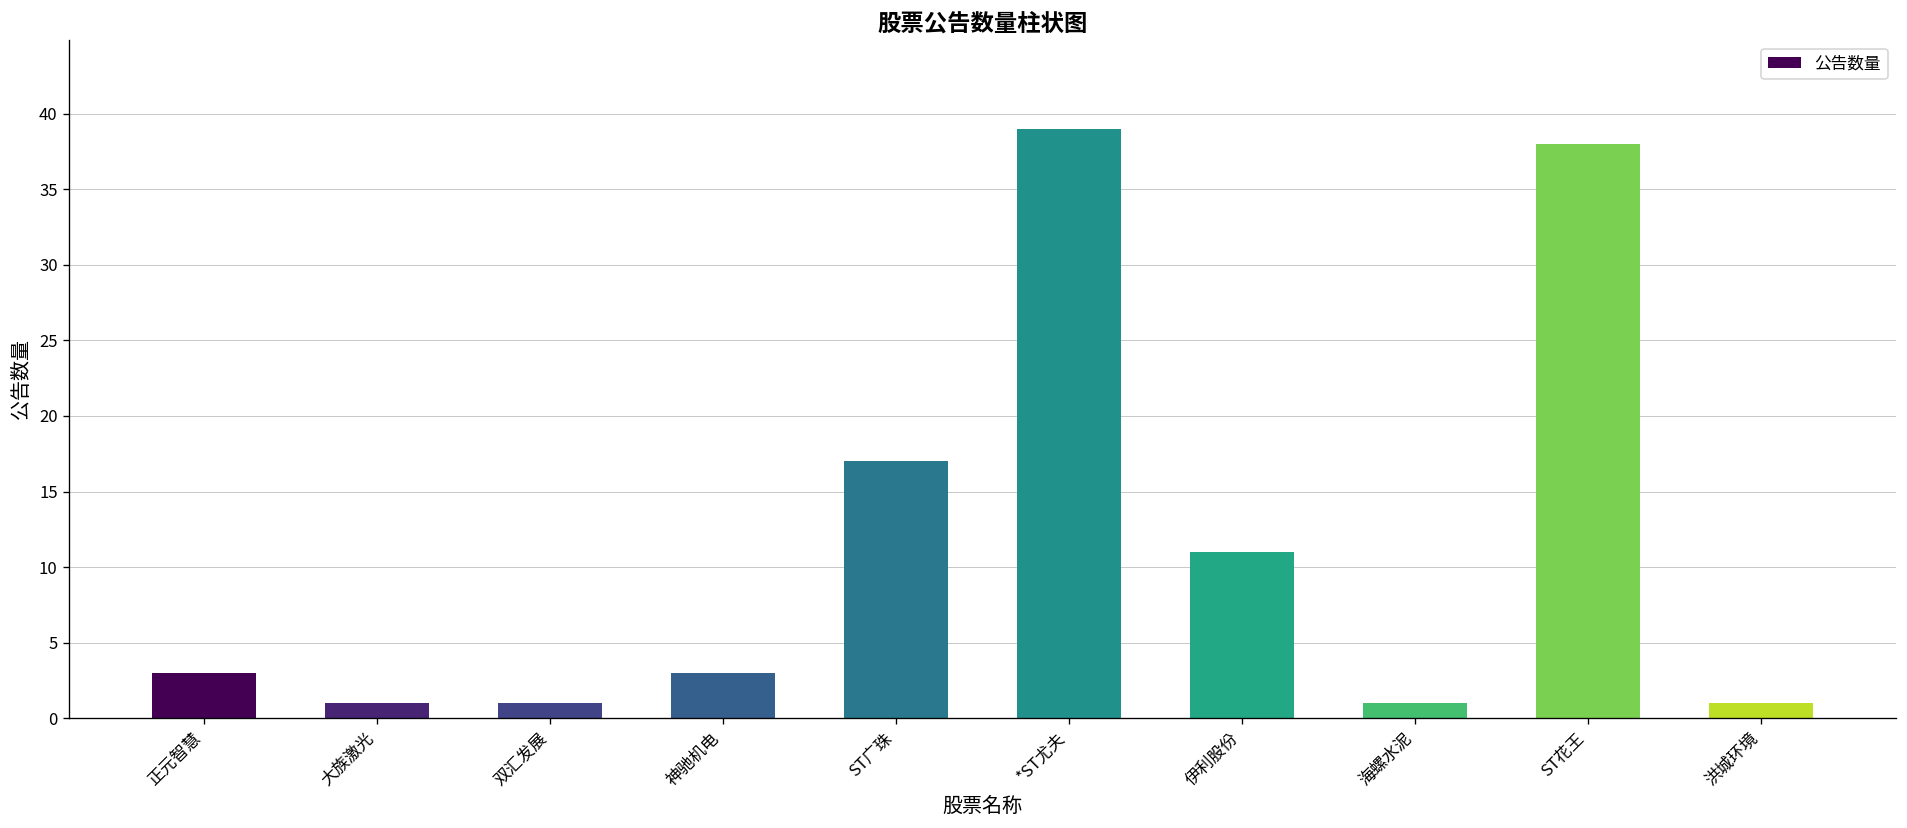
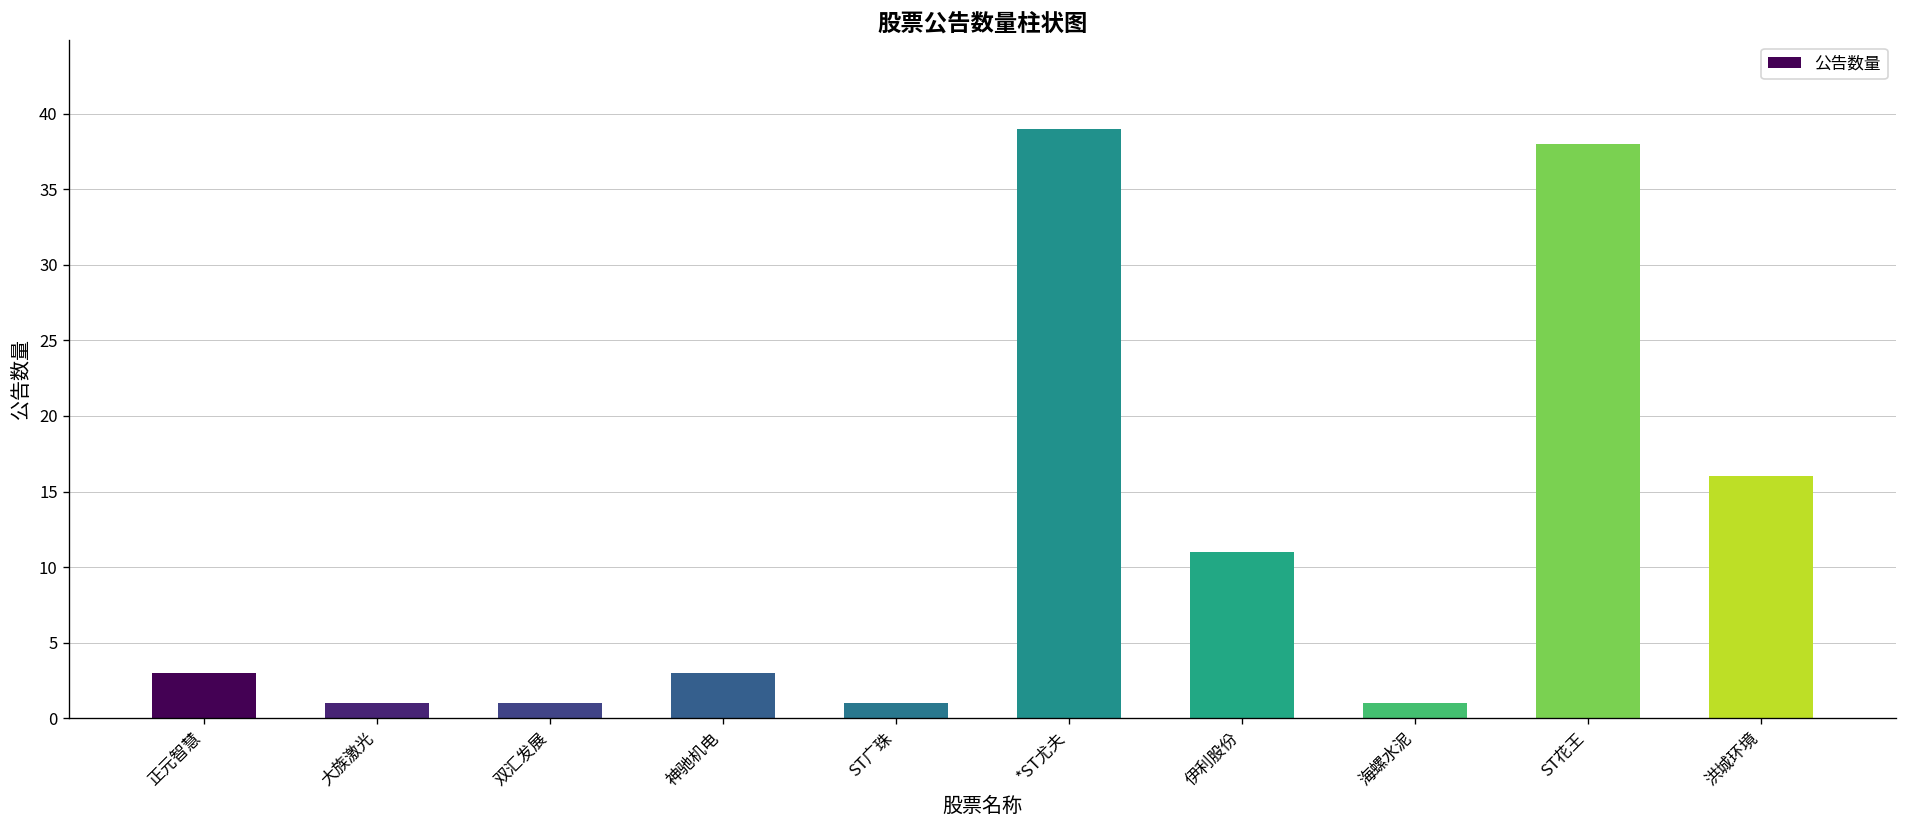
ST广珠: 17 -> 1
洪城环境: 1 -> 16
